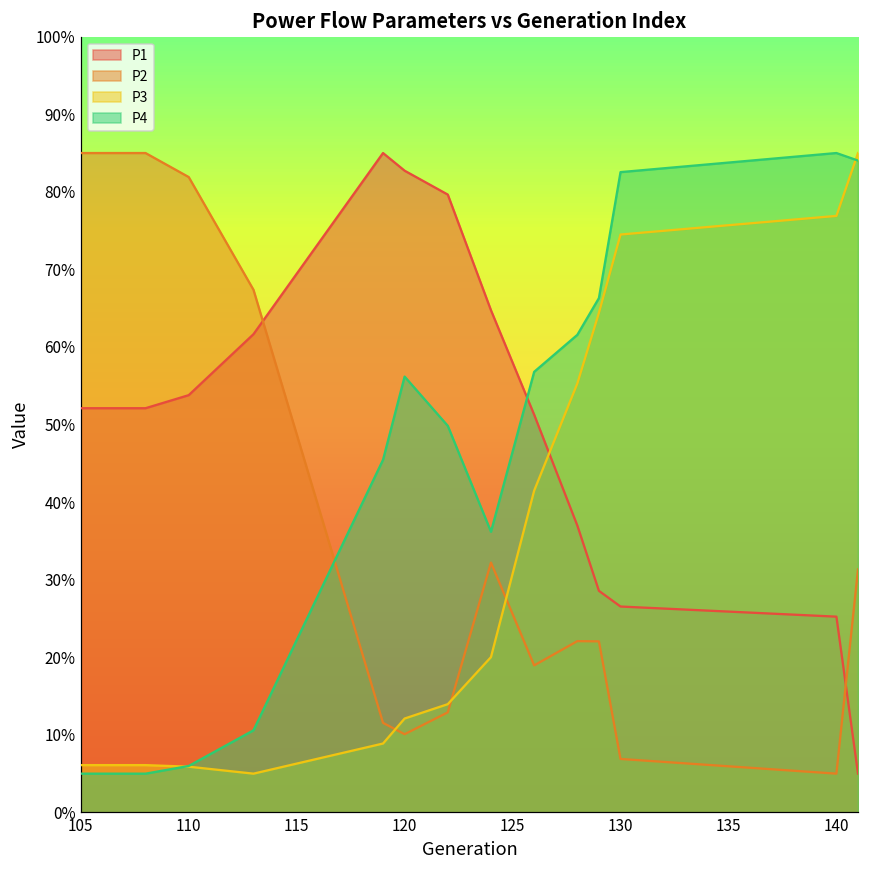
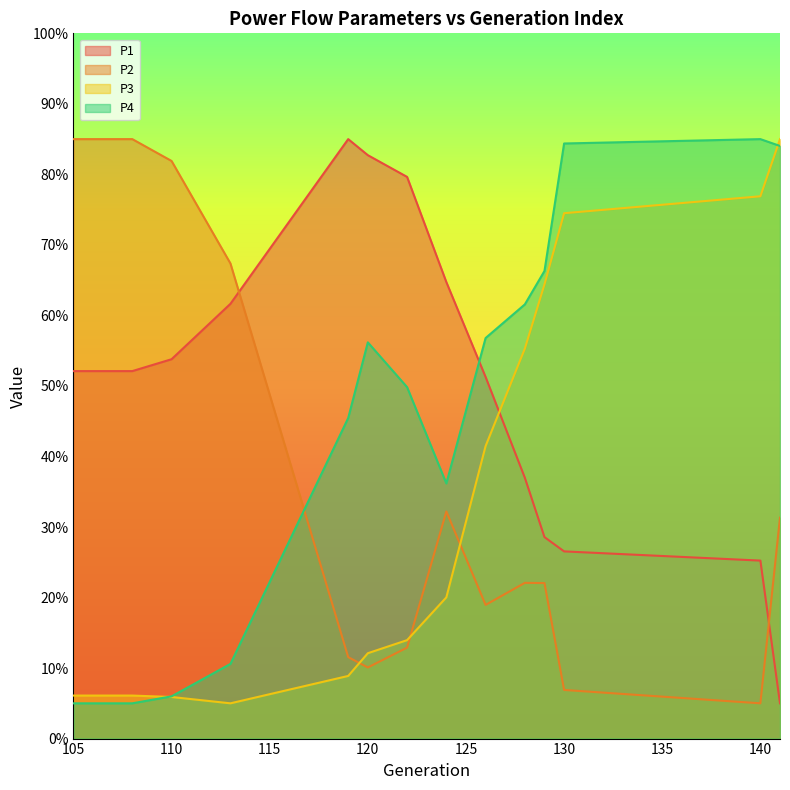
P4, 130: 83% -> 84%
